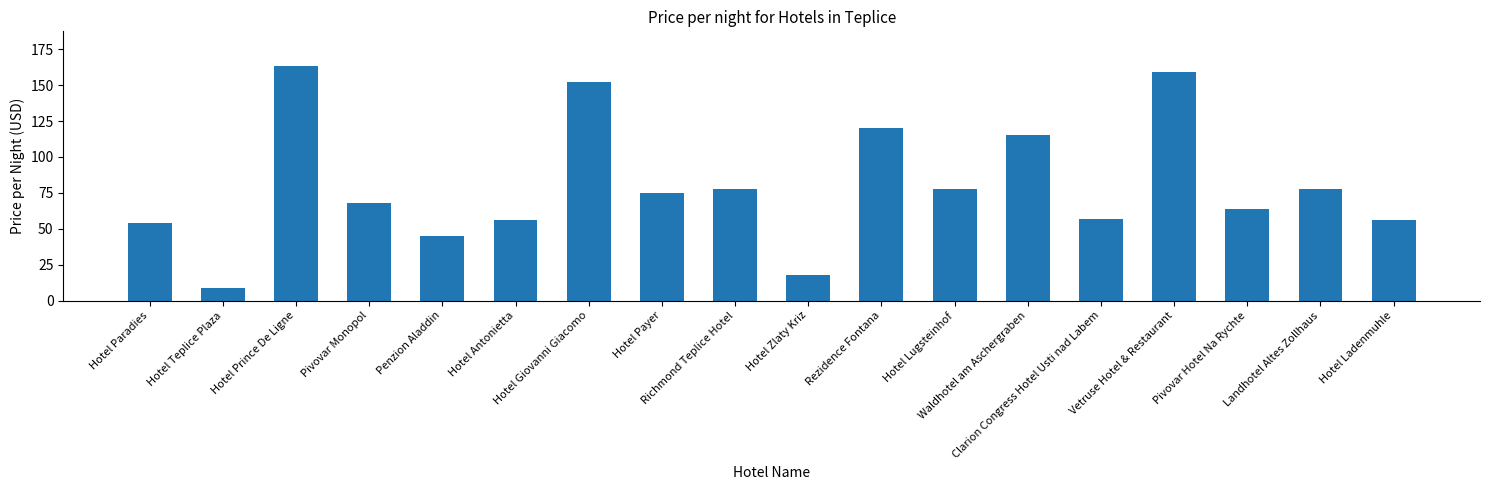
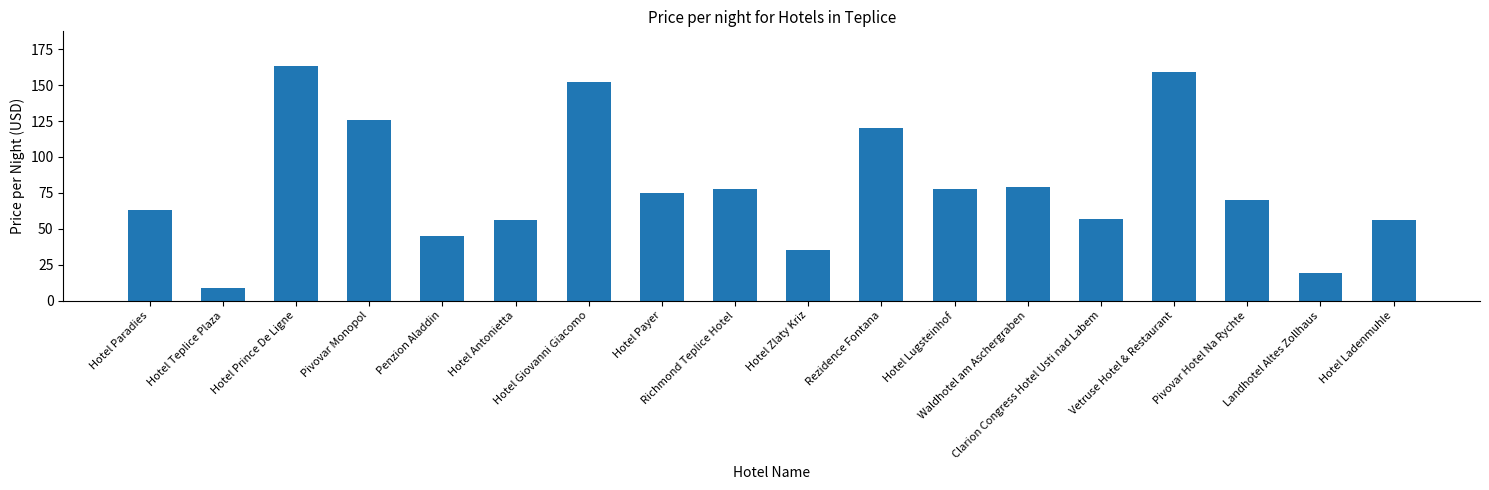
Hotel Paradies: 54 -> 63
Pivovar Monopol: 68 -> 126
Hotel Zlaty Kriz: 18 -> 35
Waldhotel am Aschergraben: 115 -> 79
Pivovar Hotel Na Rychte: 64 -> 70
Landhotel Altes Zollhaus: 78 -> 19
